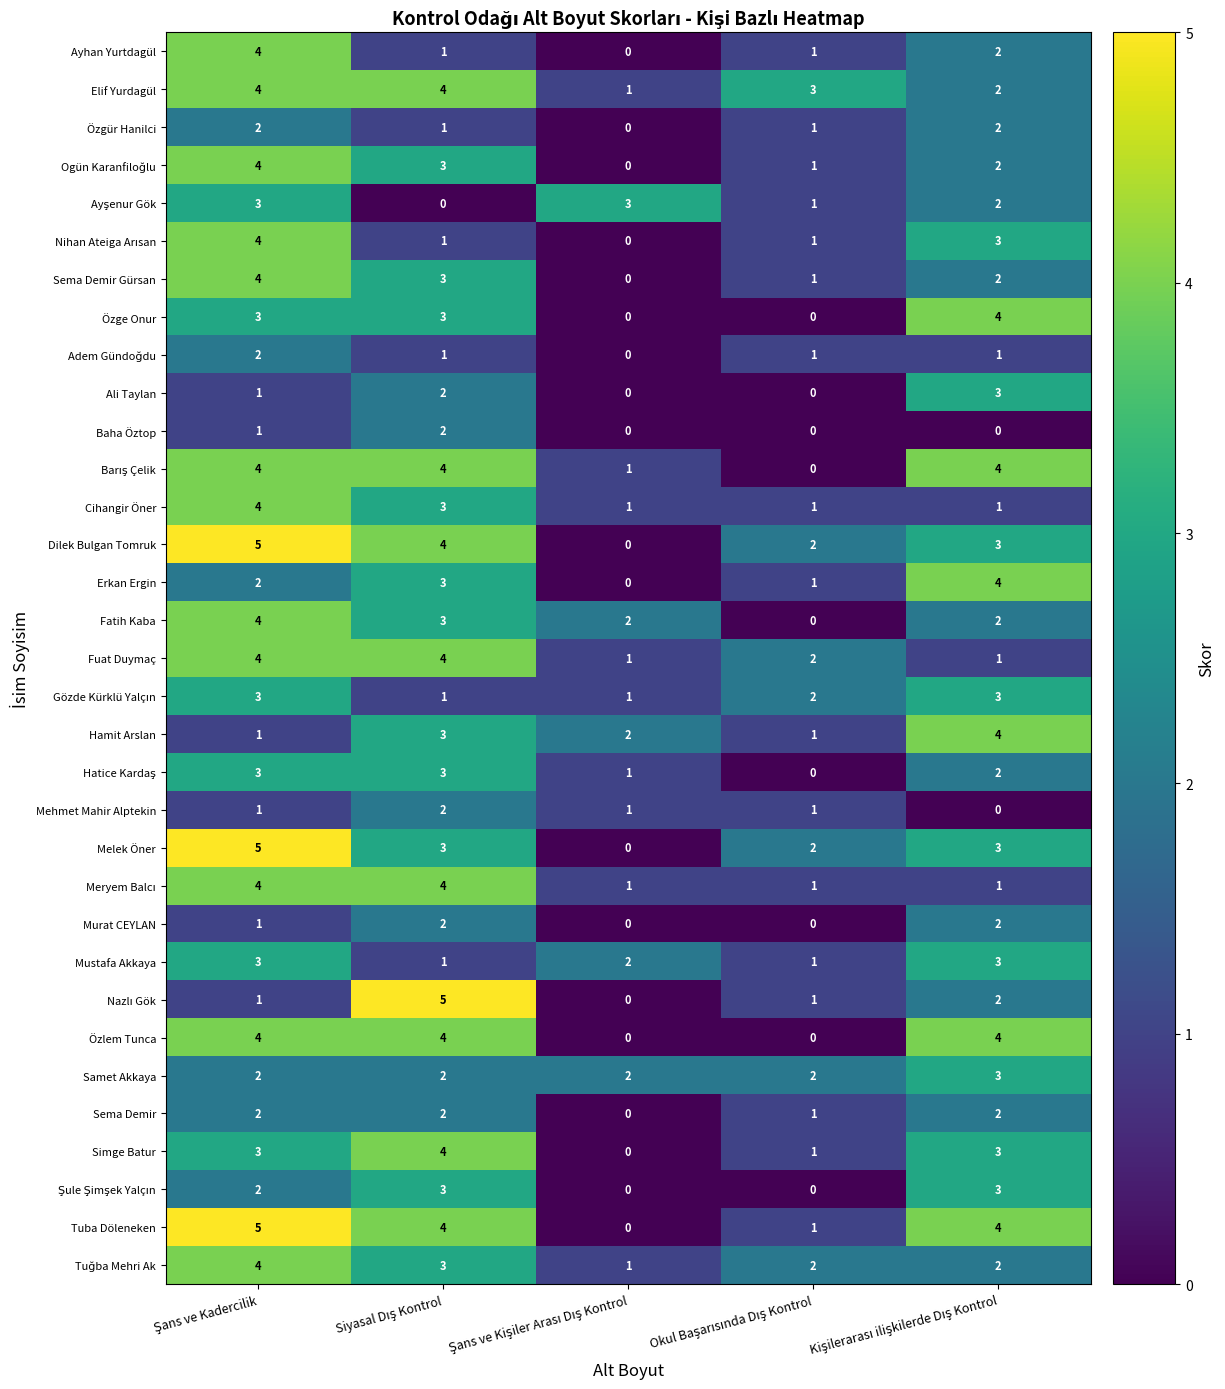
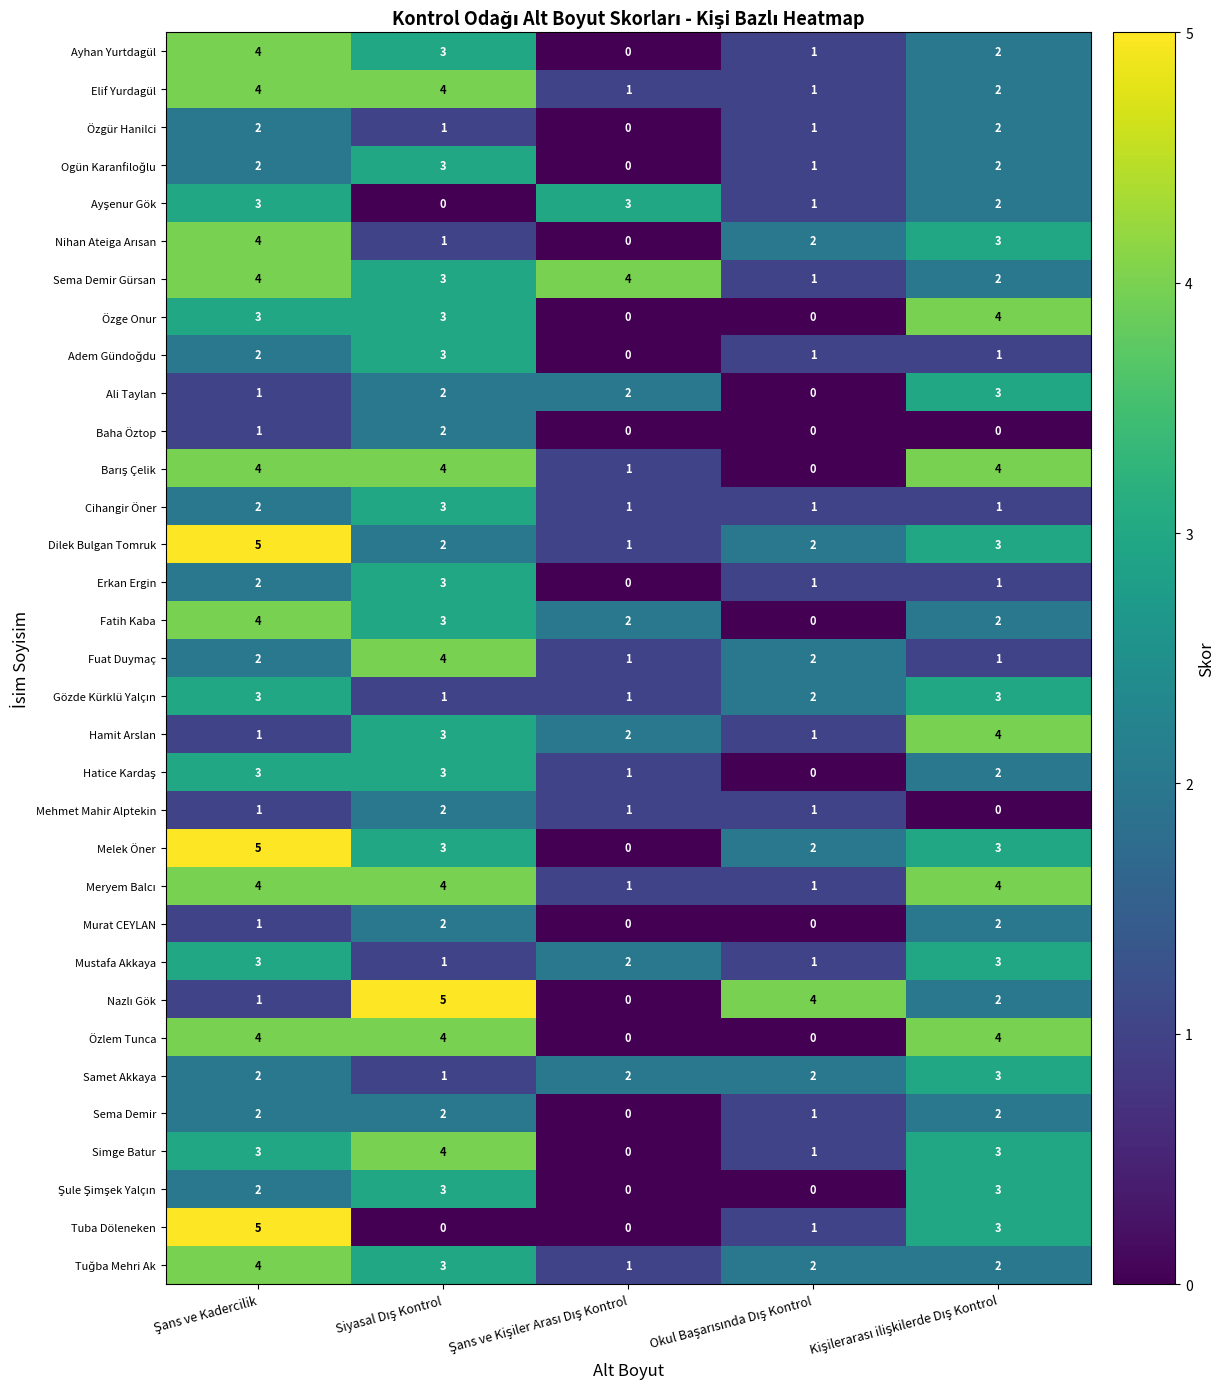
Ayhan Yurtdagül, Siyasal Dış Kontrol: 1 -> 3
Elif Yurdagül, Okul Başarısında Dış Kontrol: 3 -> 1
Ogün Karanfiloğlu, Şans ve Kadercilik: 4 -> 2
Nihan Ateiga Arısan, Okul Başarısında Dış Kontrol: 1 -> 2
Sema Demir Gürsan, Şans ve Kişiler Arası Dış Kontrol: 0 -> 4
Adem Gündoğdu, Siyasal Dış Kontrol: 1 -> 3
Ali Taylan, Şans ve Kişiler Arası Dış Kontrol: 0 -> 2
Cihangir Öner, Şans ve Kadercilik: 4 -> 2
Dilek Bulgan Tomruk, Siyasal Dış Kontrol: 4 -> 2
Dilek Bulgan Tomruk, Şans ve Kişiler Arası Dış Kontrol: 0 -> 1
Erkan Ergin, Kişilerarası ilişkilerde Dış Kontrol: 4 -> 1
Fuat Duymaç, Şans ve Kadercilik: 4 -> 2
Meryem Balcı, Kişilerarası ilişkilerde Dış Kontrol: 1 -> 4
Nazlı Gök, Okul Başarısında Dış Kontrol: 1 -> 4
Samet Akkaya, Siyasal Dış Kontrol: 2 -> 1
Tuba Döleneken, Siyasal Dış Kontrol: 4 -> 0
Tuba Döleneken, Kişilerarası ilişkilerde Dış Kontrol: 4 -> 3
